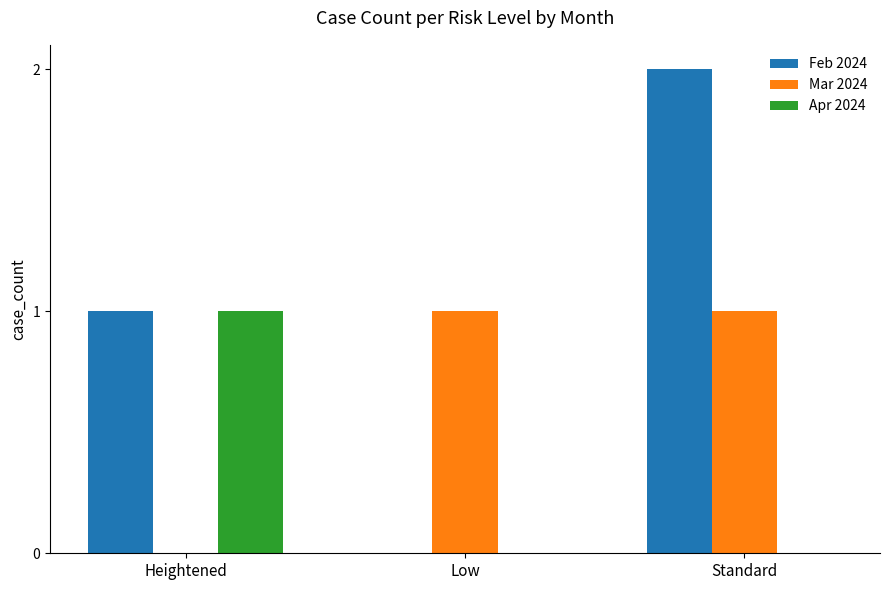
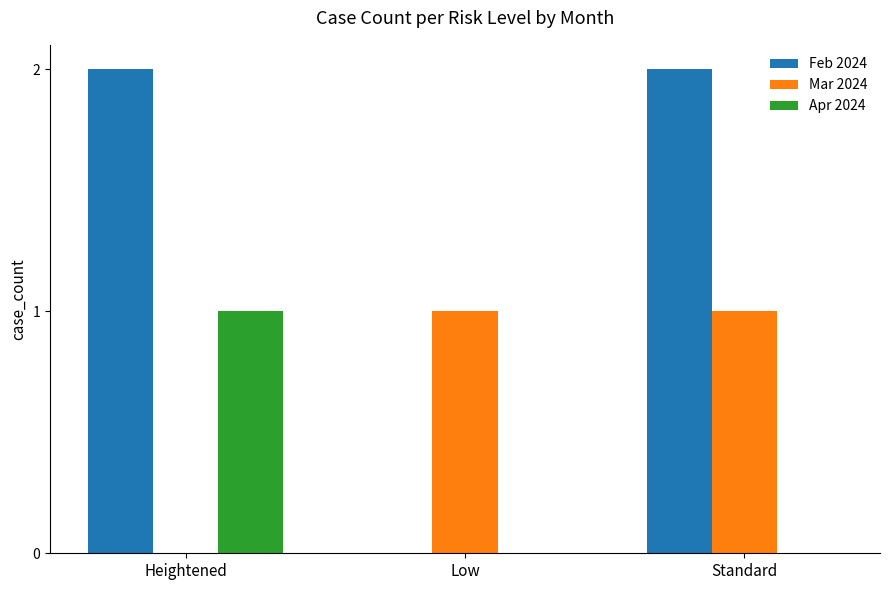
Feb 2024, Heightened: 1 -> 2
